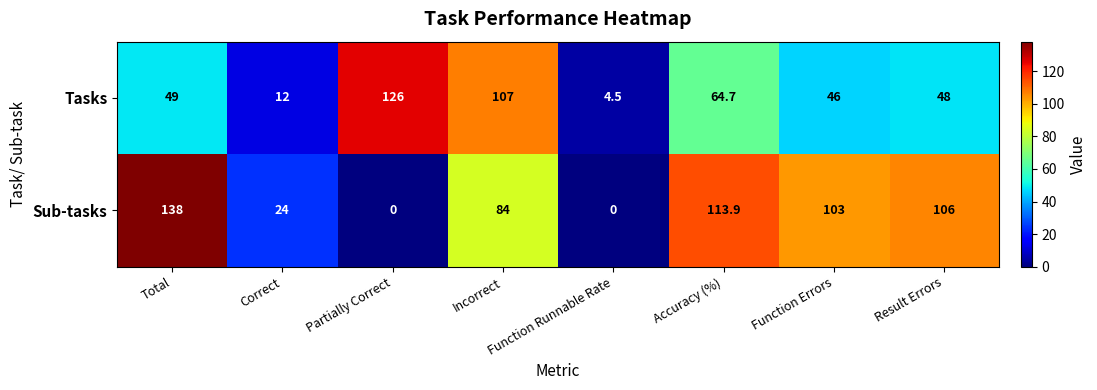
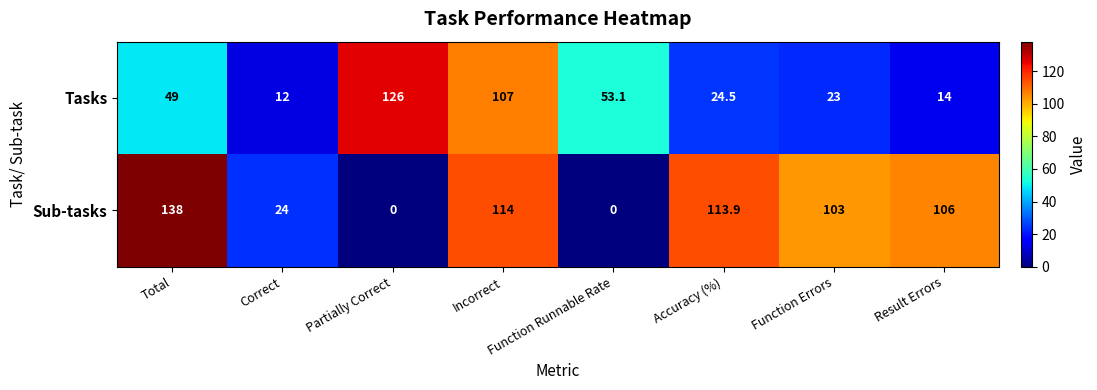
Tasks, Function Runnable Rate: 4.5 -> 53.1
Tasks, Accuracy (%): 64.7 -> 24.5
Tasks, Function Errors: 46 -> 23
Tasks, Result Errors: 48 -> 14
Sub-tasks, Incorrect: 84 -> 114
